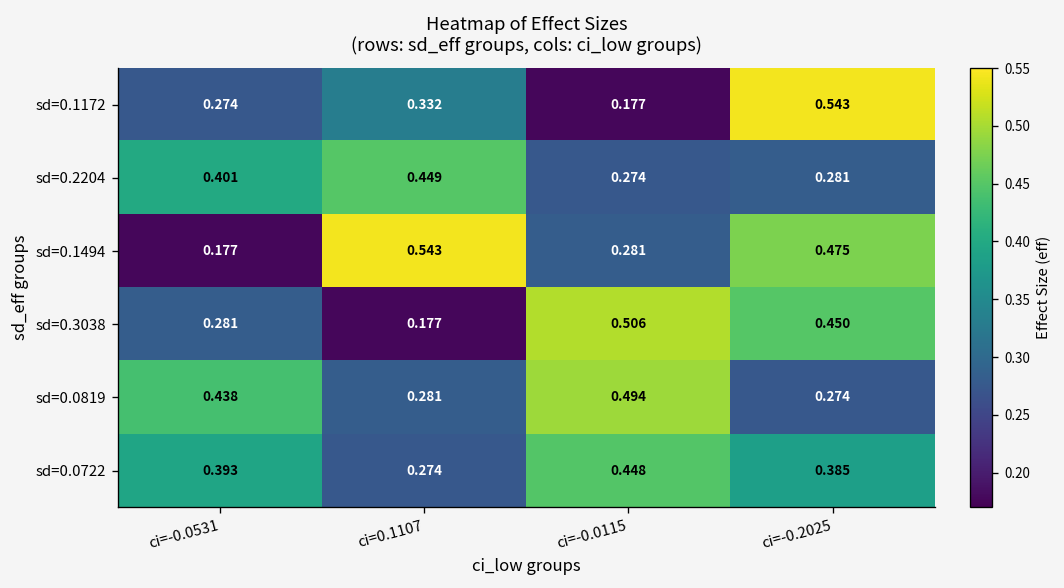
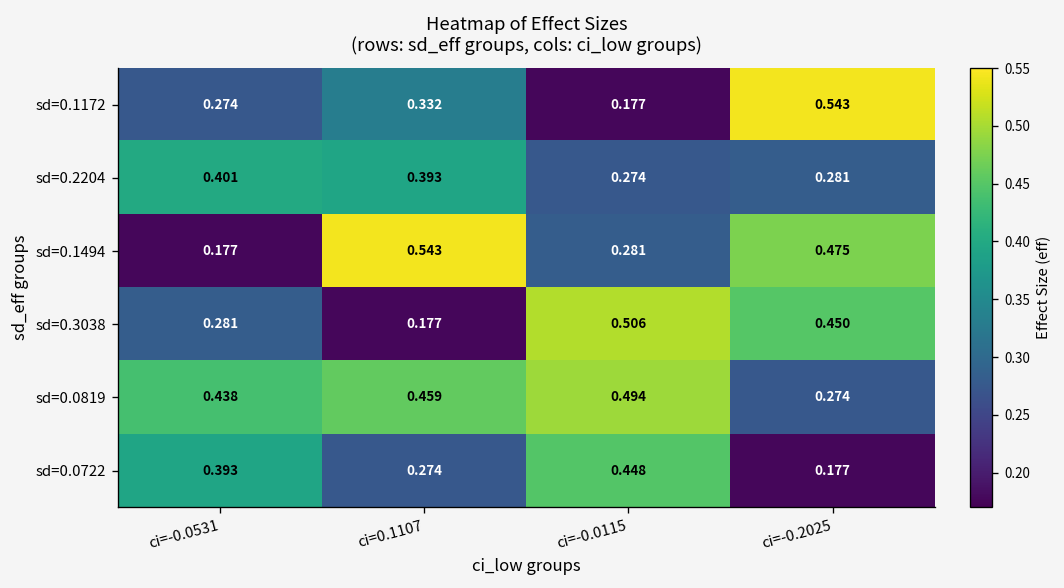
sd=0.2204, ci=0.1107: 0.449 -> 0.393
sd=0.0819, ci=0.1107: 0.281 -> 0.459
sd=0.0722, ci=-0.2025: 0.385 -> 0.177
